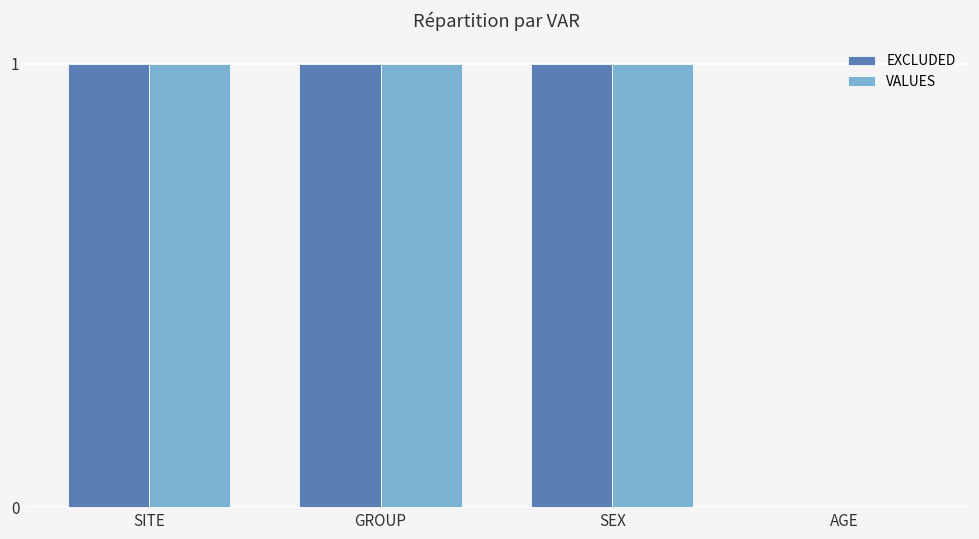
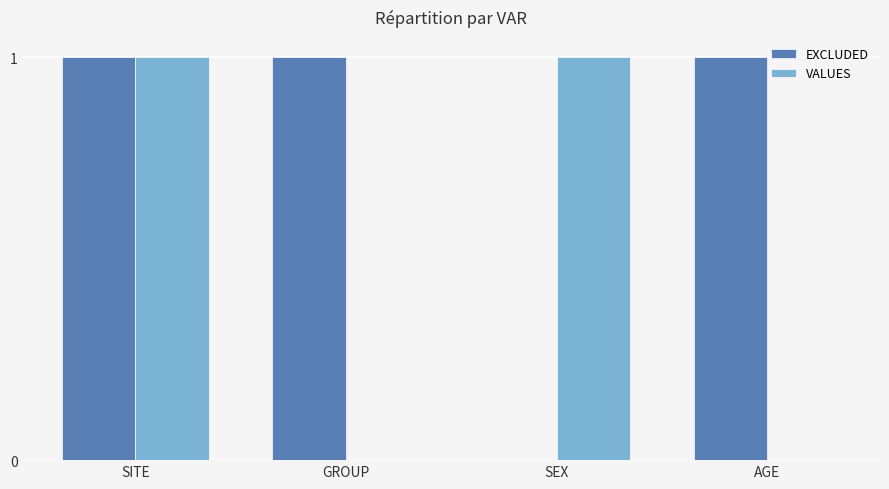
VALUES, GROUP: 1 -> 0
EXCLUDED, SEX: 1 -> 0
EXCLUDED, AGE: 0 -> 1
